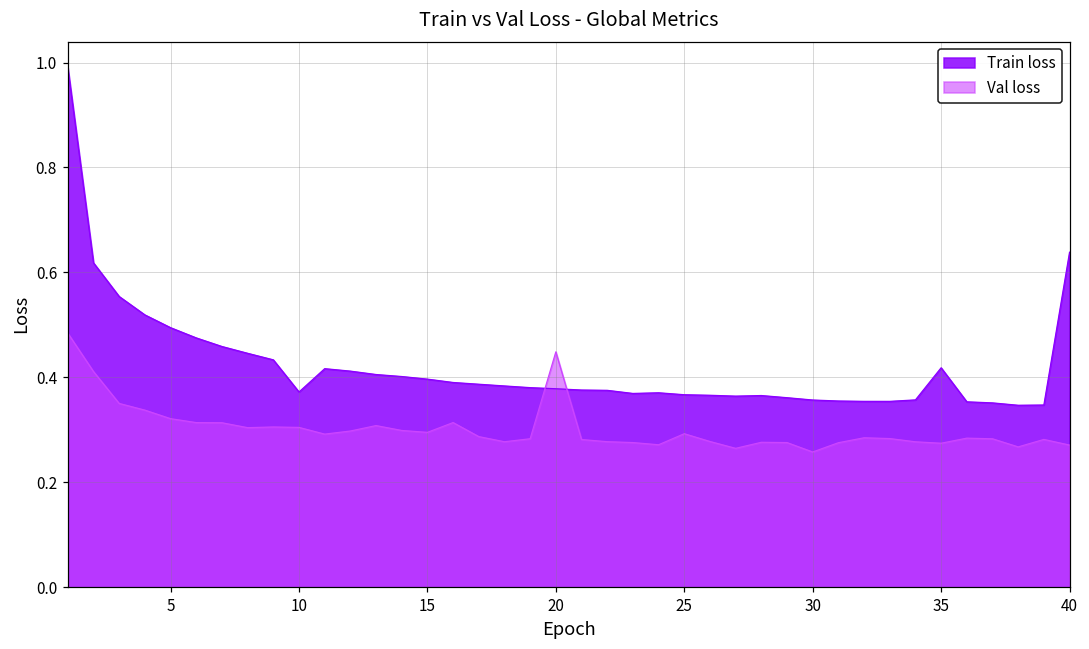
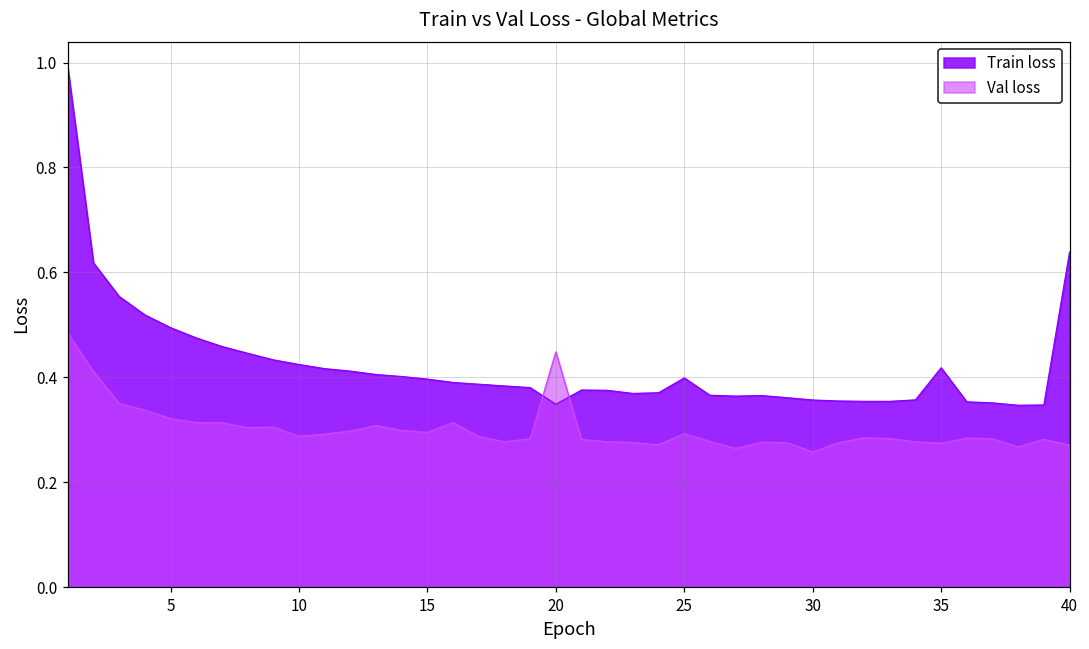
Train loss, 10: 0.37 -> 0.42
Val loss, 10: 0.30 -> 0.29
Train loss, 20: 0.38 -> 0.35
Train loss, 25: 0.37 -> 0.40
